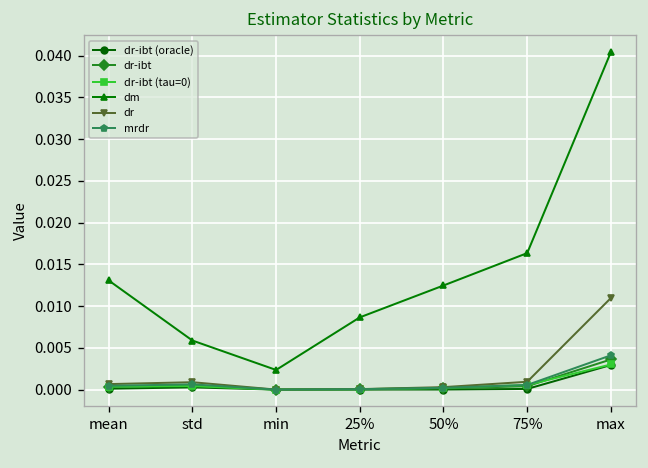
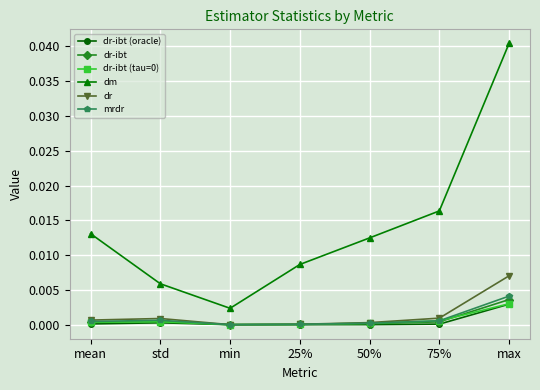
dr, max: 0.011 -> 0.007
